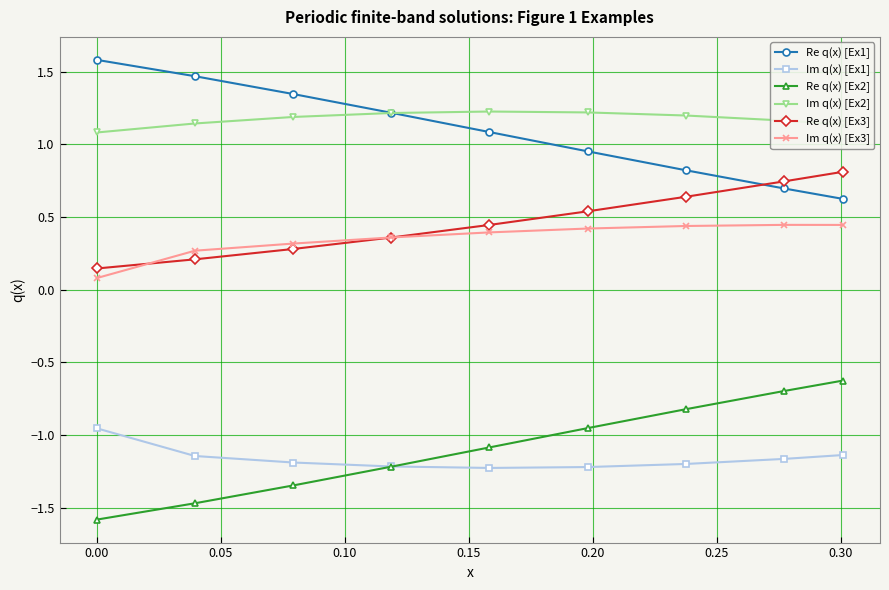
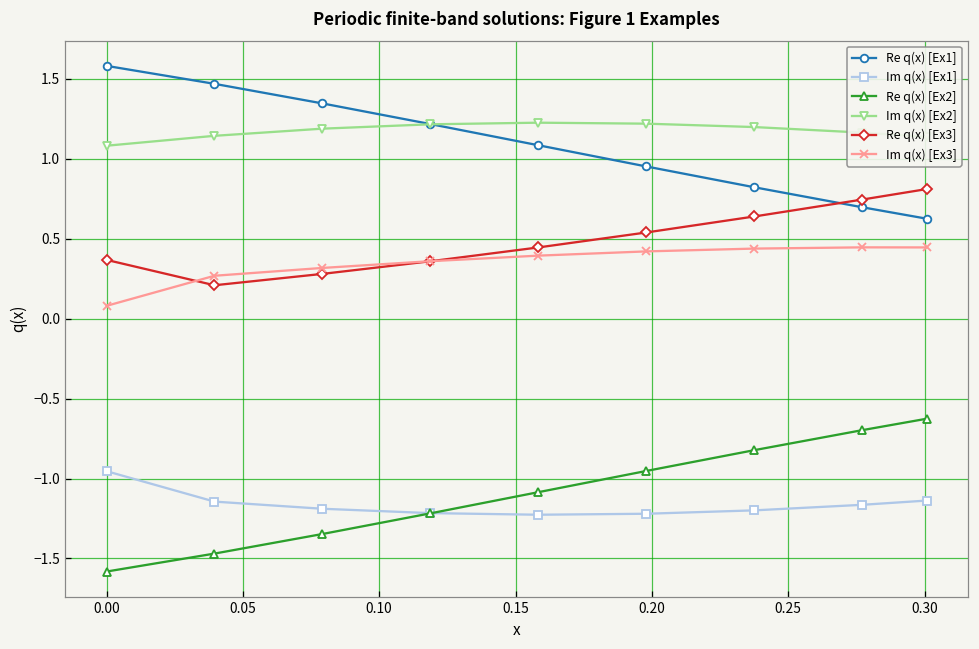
Re q(x) [Ex3], 0.00: 0.15 -> 0.37
